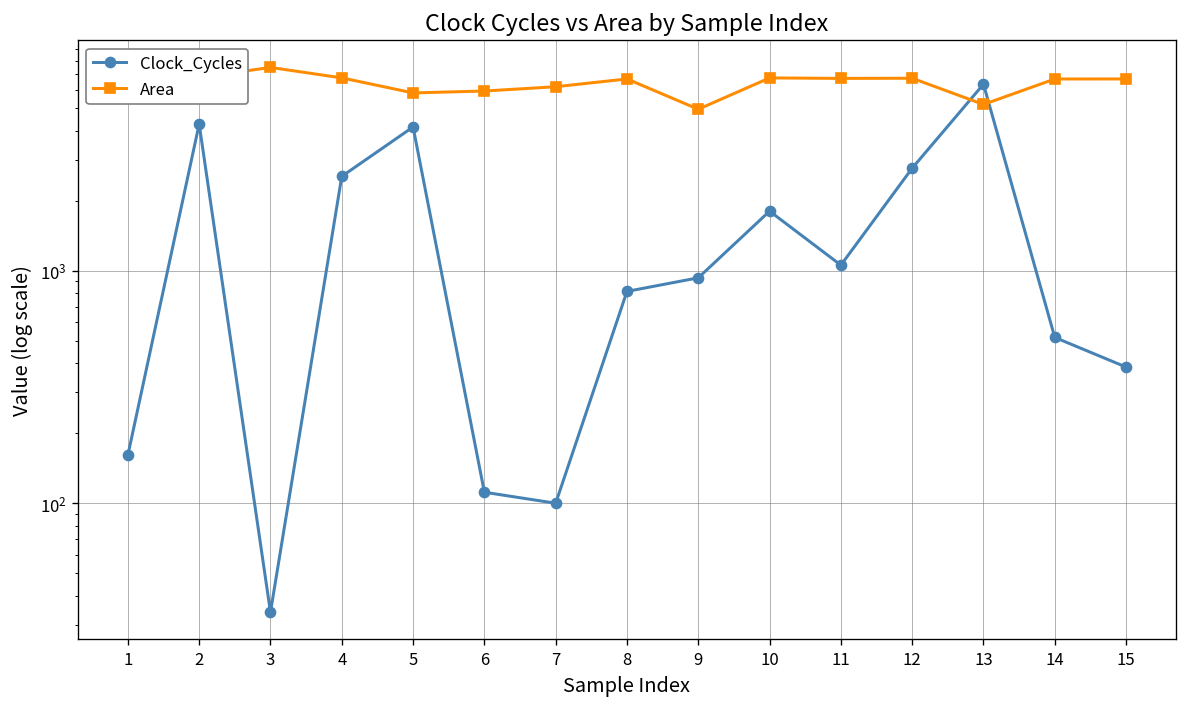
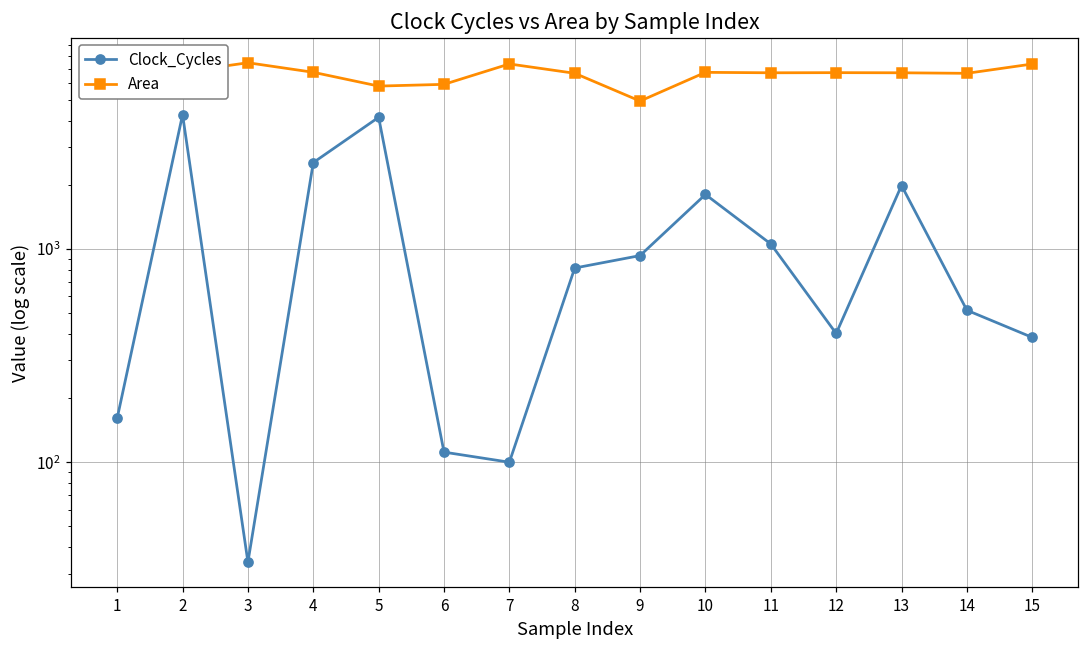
Area, 7: 6200 -> 7400
Clock_Cycles, 12: 2800 -> 400
Clock_Cycles, 13: 6300 -> 2000
Area, 13: 5200 -> 6700
Area, 15: 6700 -> 7400
